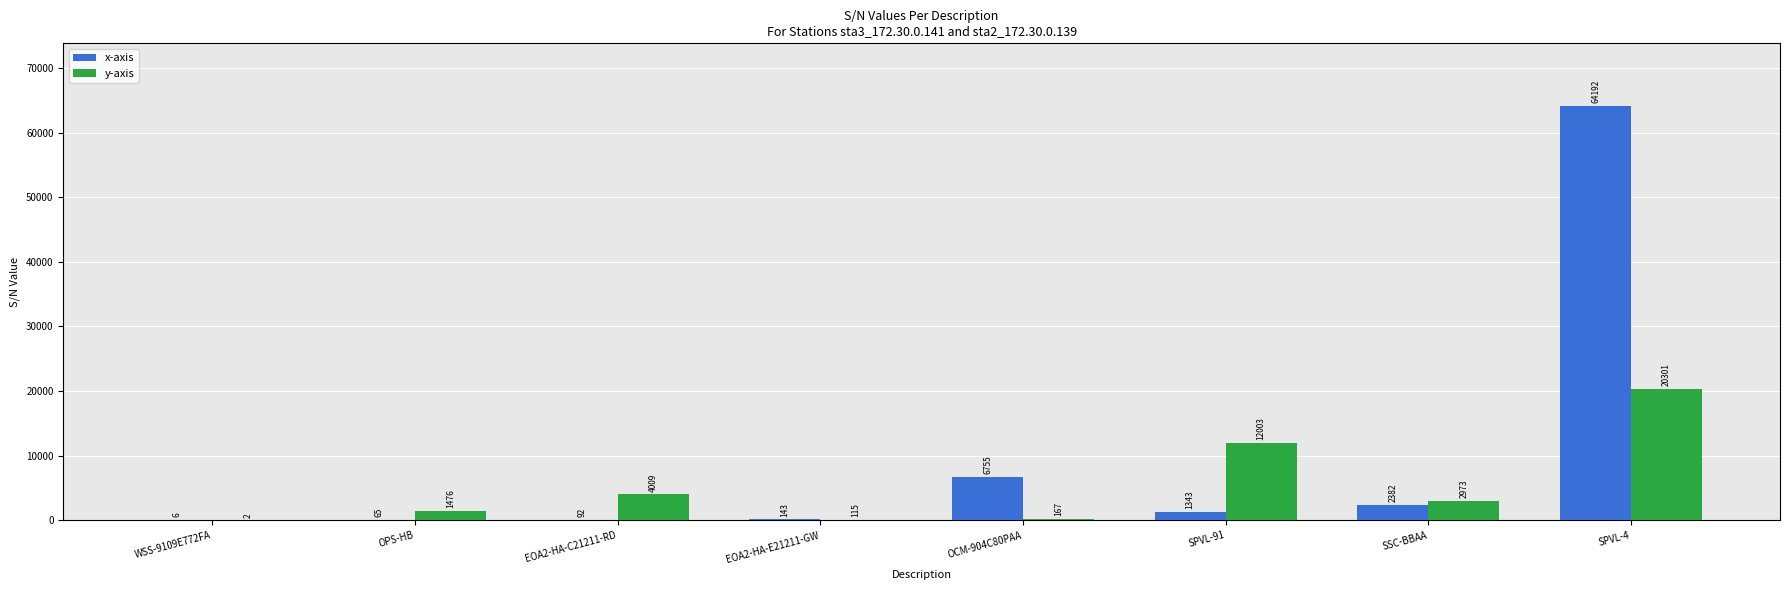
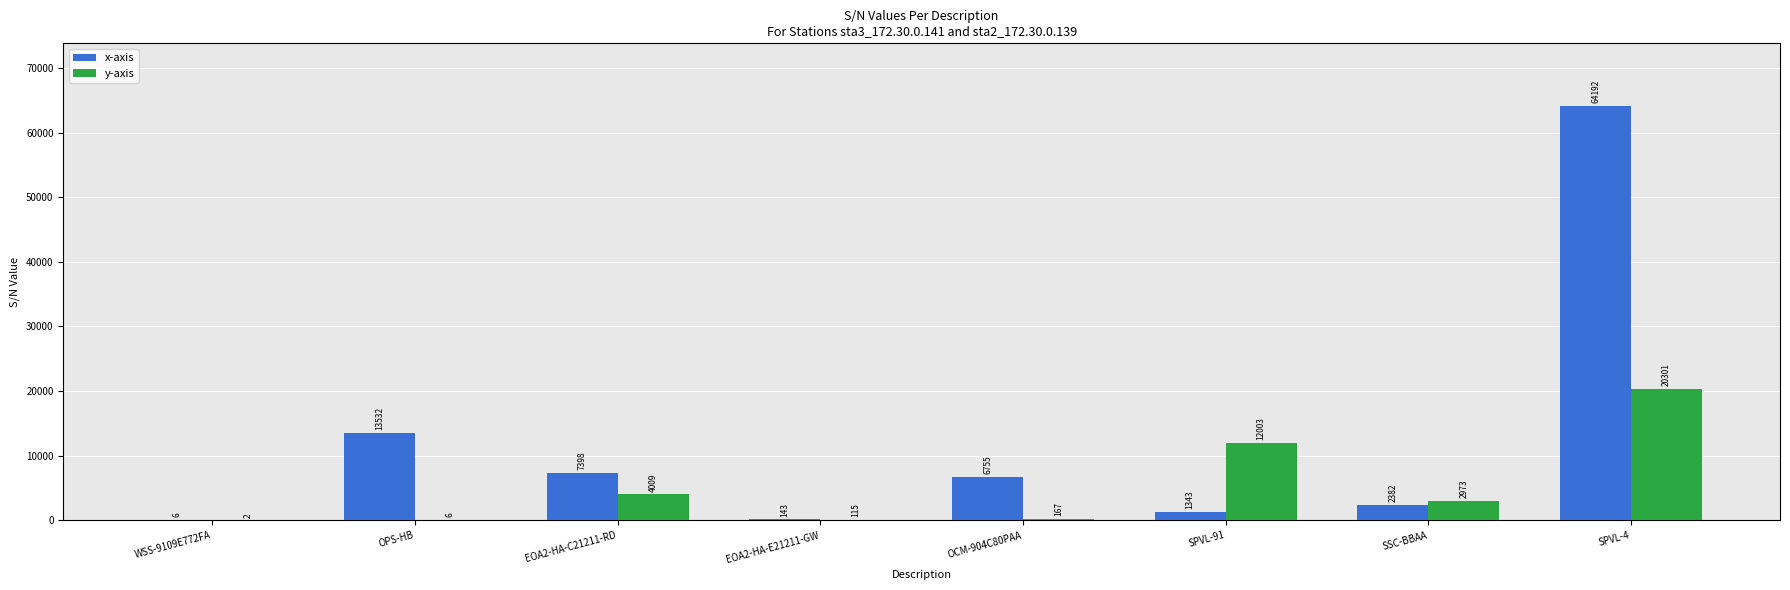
x-axis, OPS-HB: 65 -> 13532
y-axis, OPS-HB: 1476 -> 6
x-axis, EOA2-HA-C21211-RD: 92 -> 7398
